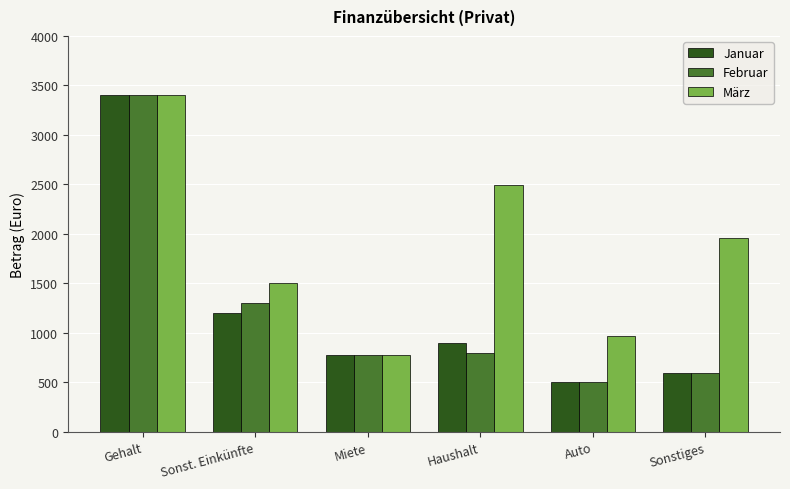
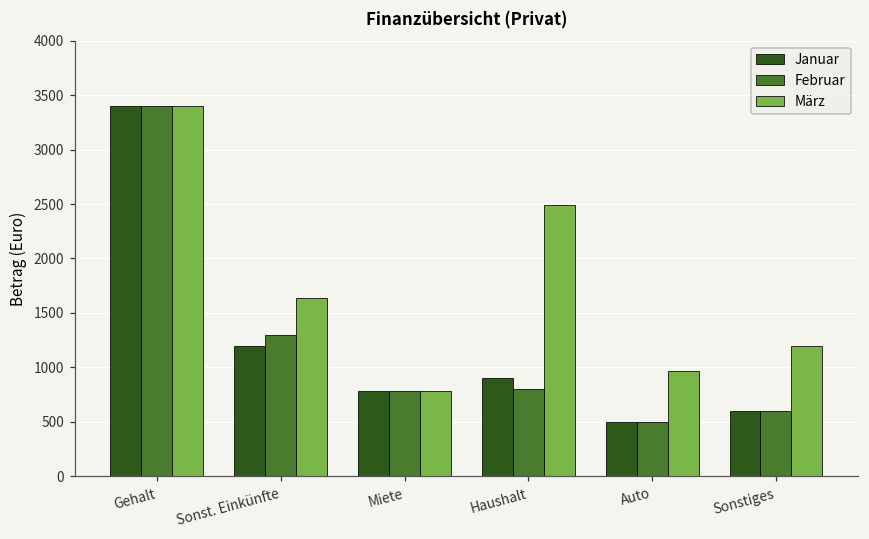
März, Sonst. Einkünfte: 1500 -> 1600
März, Sonstiges: 2000 -> 1200
